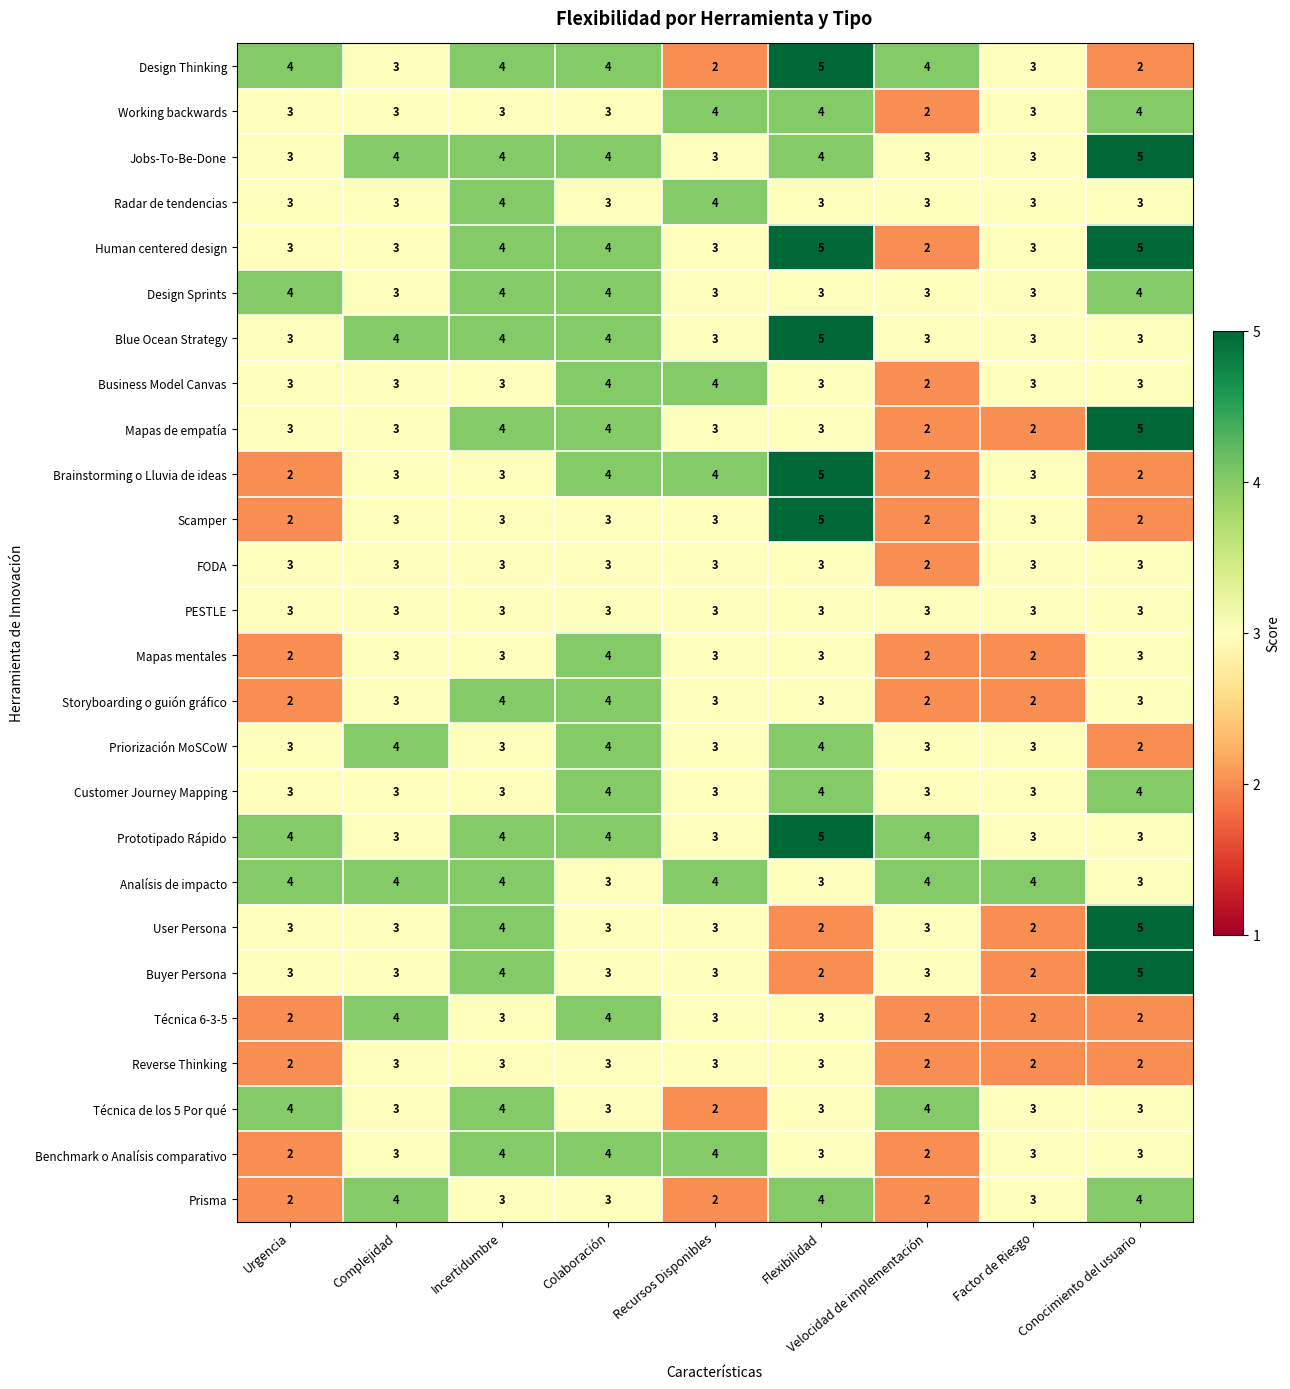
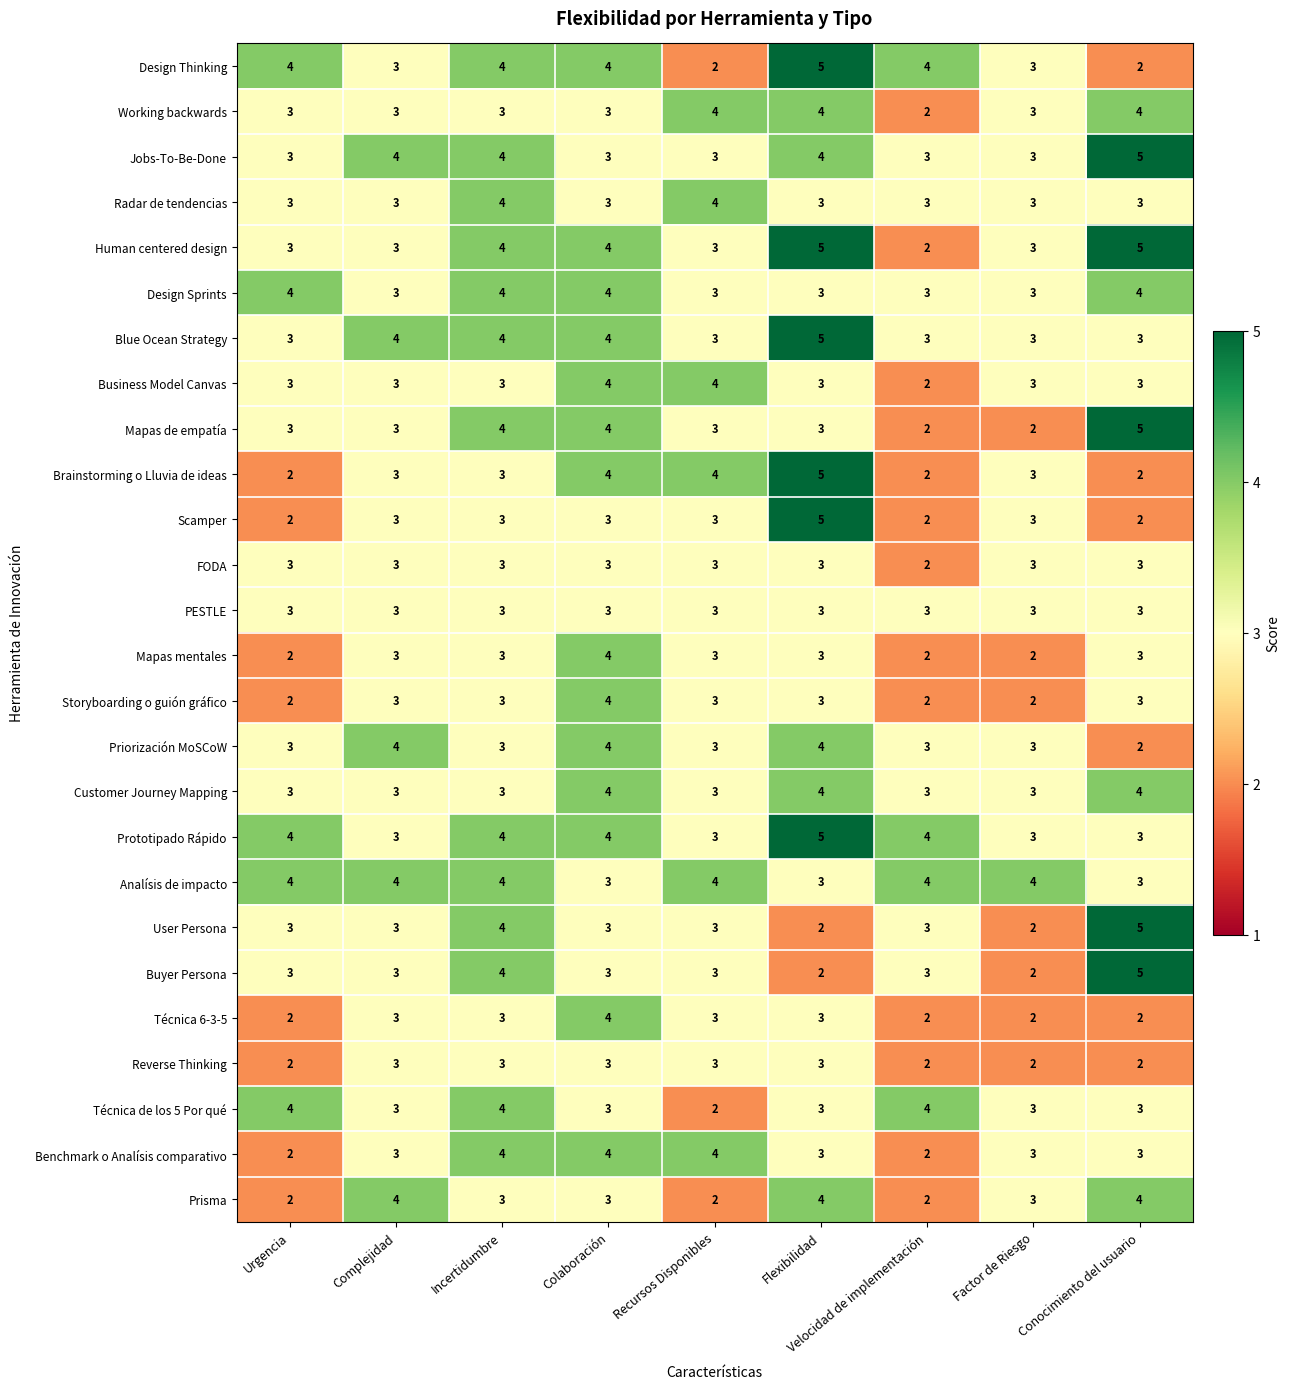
Jobs-To-Be-Done, Colaboración: 4 -> 3
Storyboarding o guión gráfico, Incertidumbre: 4 -> 3
Técnica 6-3-5, Complejidad: 4 -> 3
